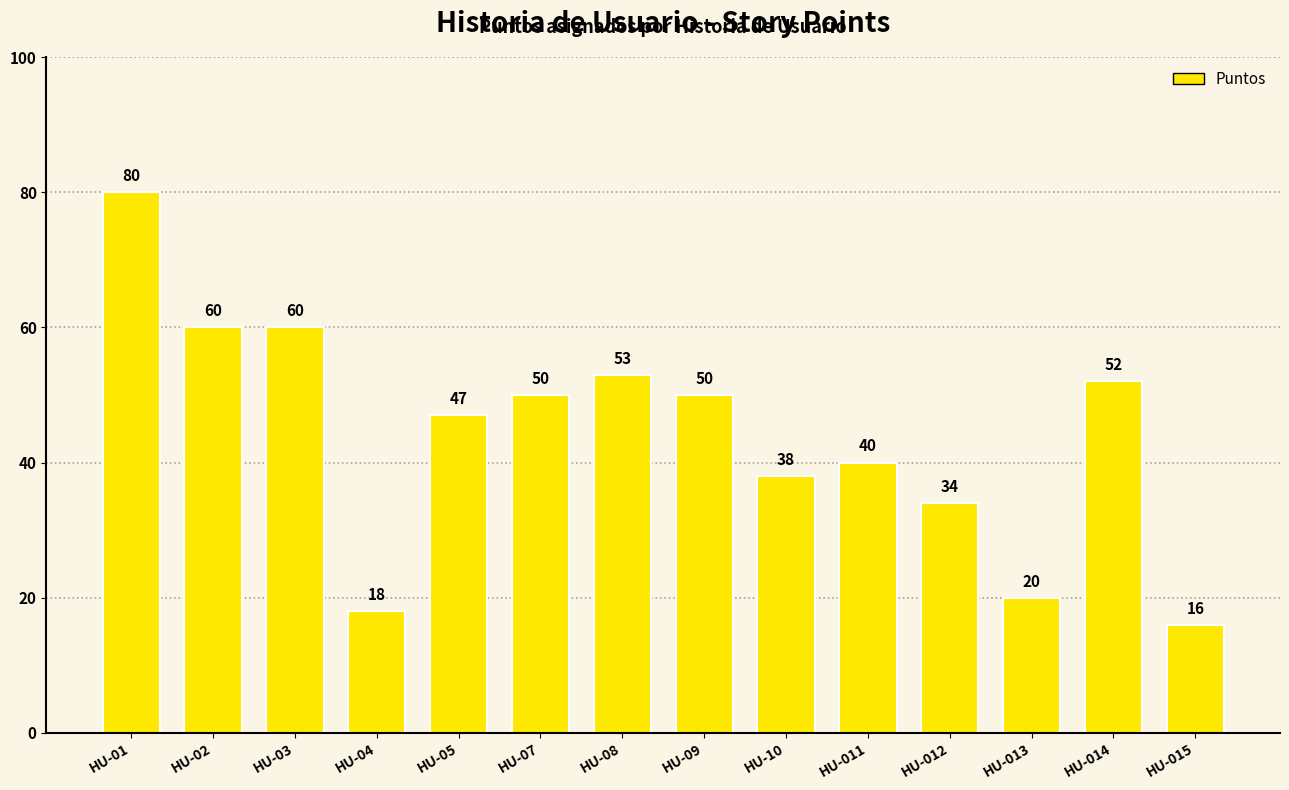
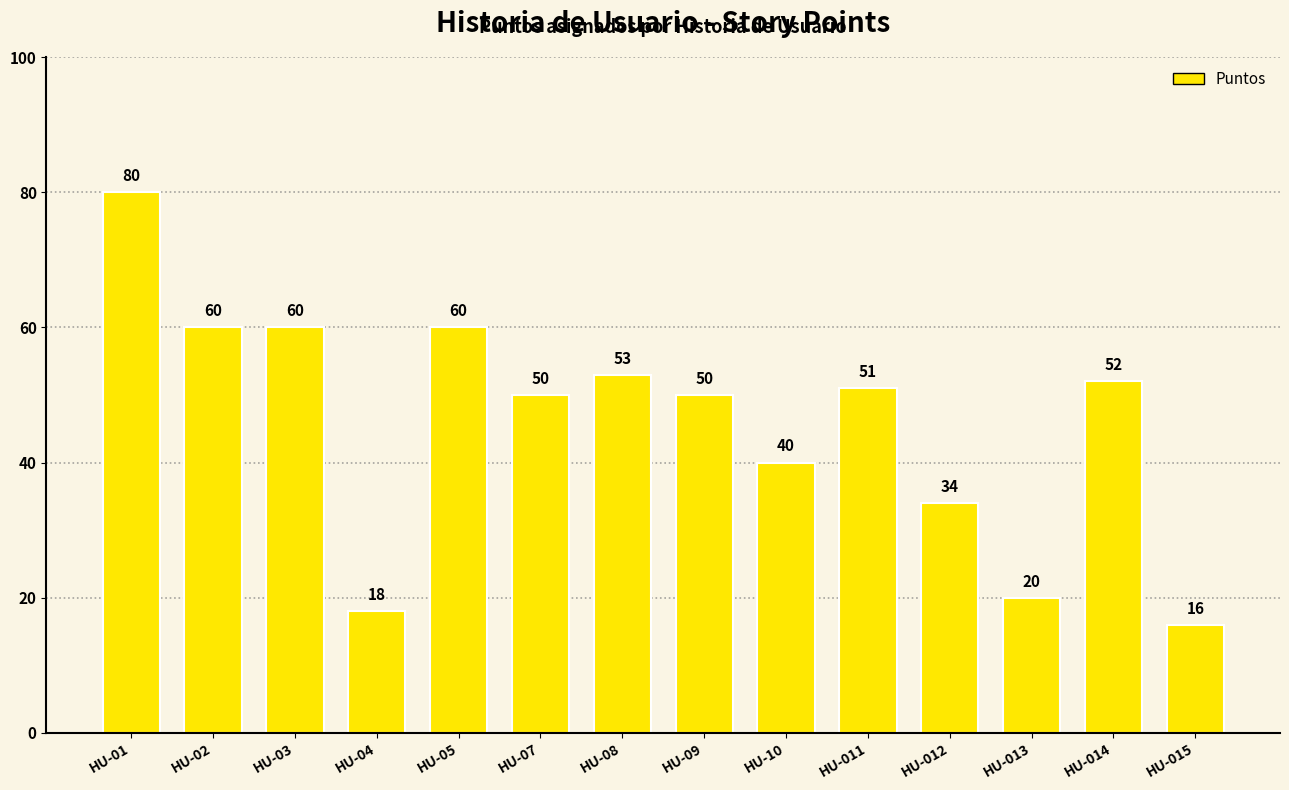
HU-05: 47 -> 60
HU-10: 38 -> 40
HU-011: 40 -> 51
